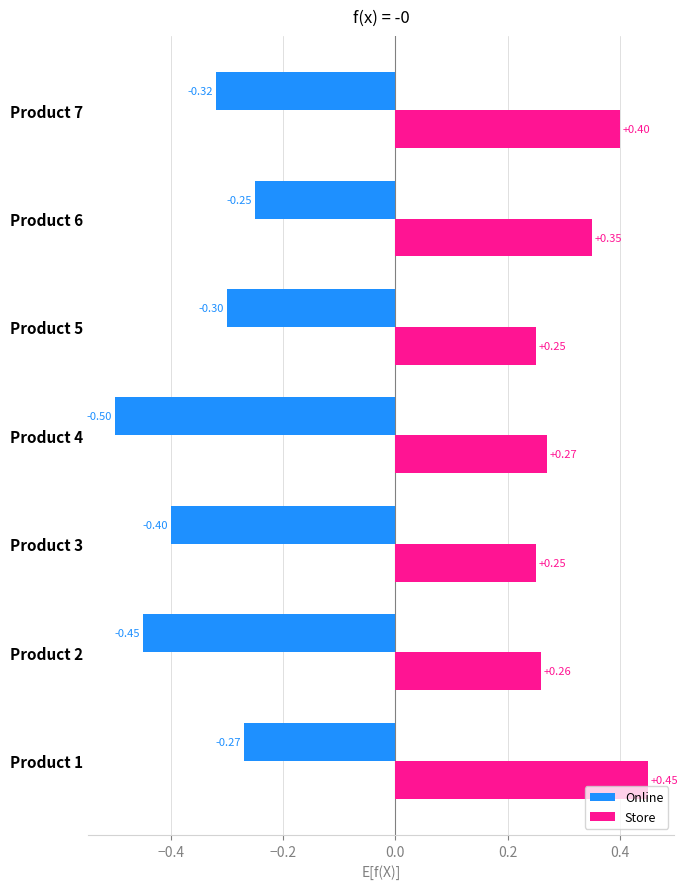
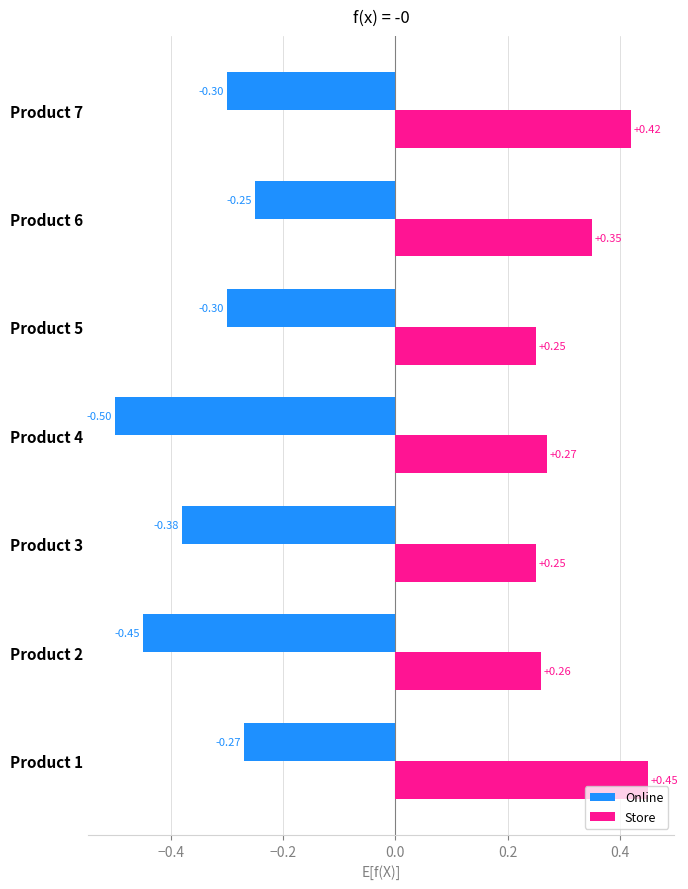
Online, Product 7: -0.32 -> -0.30
Store, Product 7: +0.40 -> +0.42
Online, Product 3: -0.40 -> -0.38
